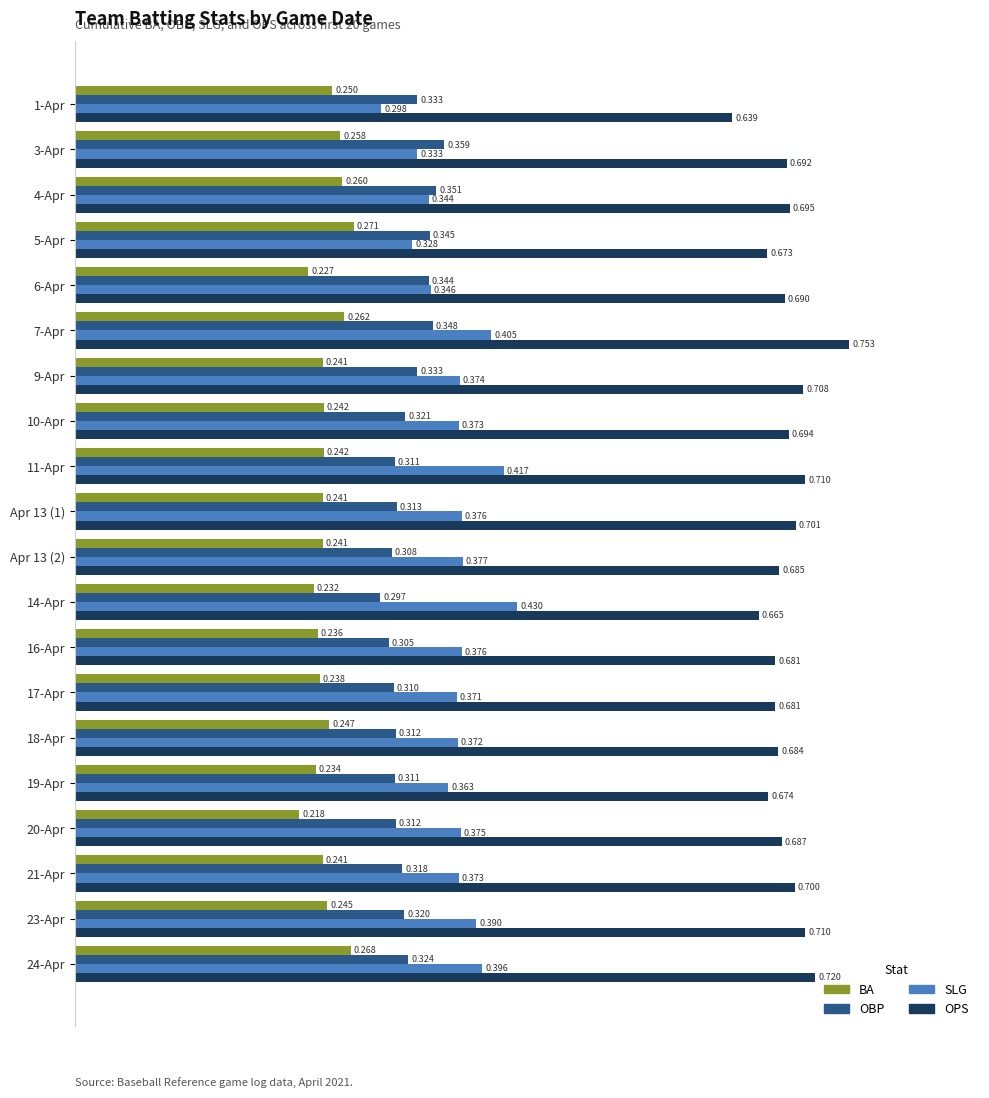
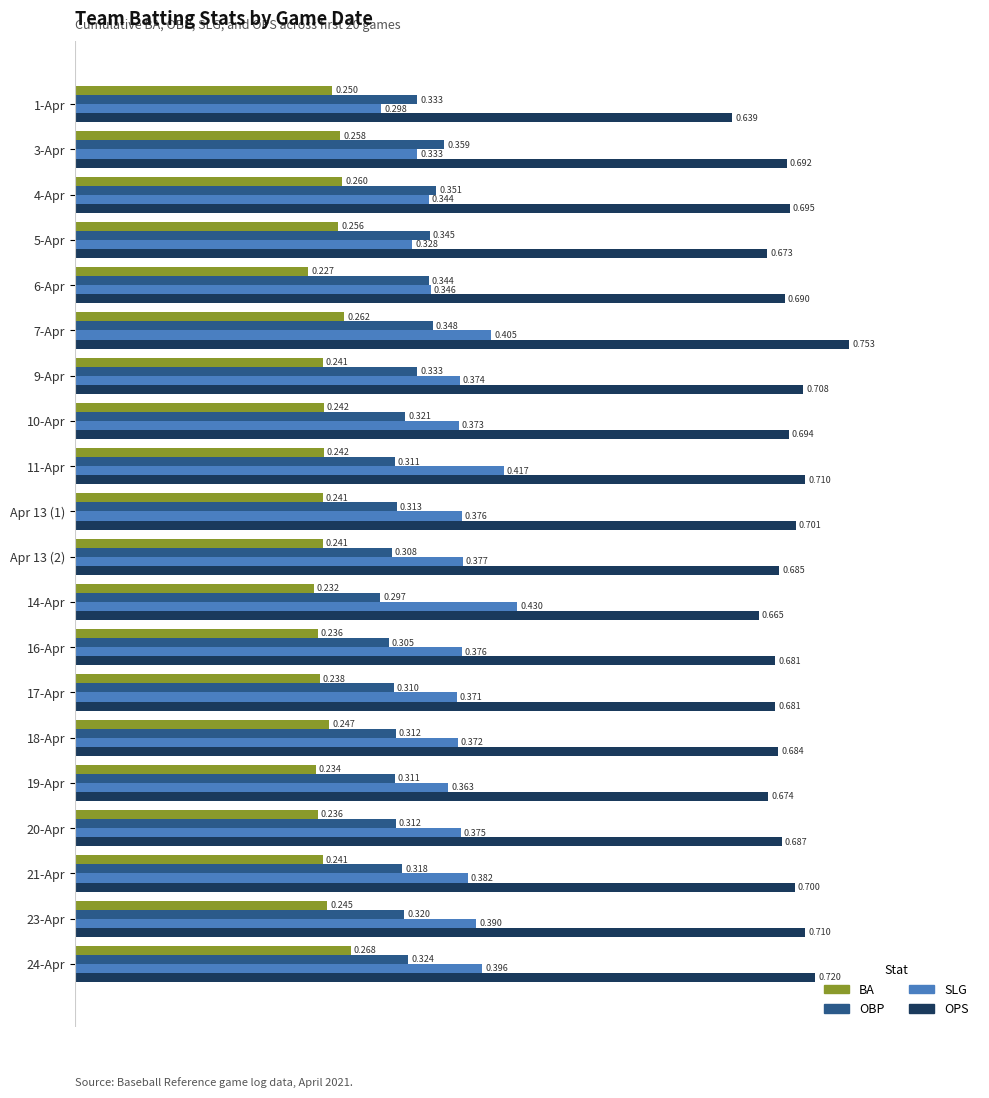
BA, 5-Apr: 0.271 -> 0.256
BA, 20-Apr: 0.218 -> 0.236
SLG, 21-Apr: 0.373 -> 0.382
